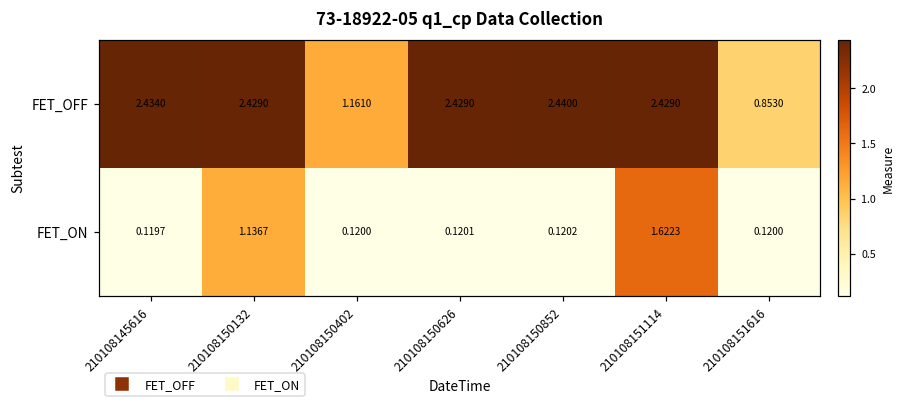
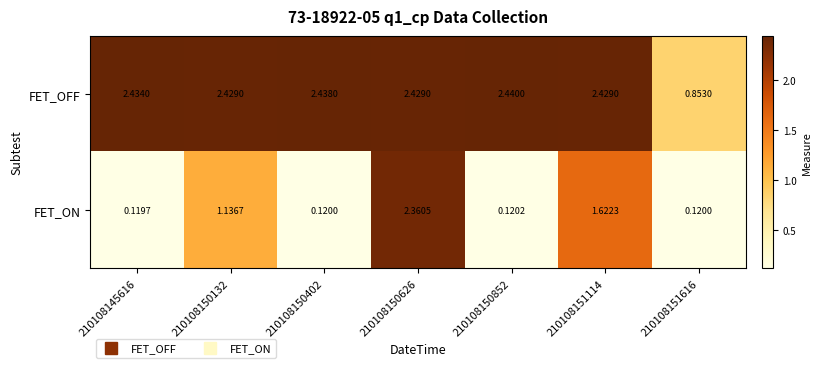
FET_OFF, 210108150402: 1.1610 -> 2.4380
FET_ON, 210108150626: 0.1201 -> 2.3605
